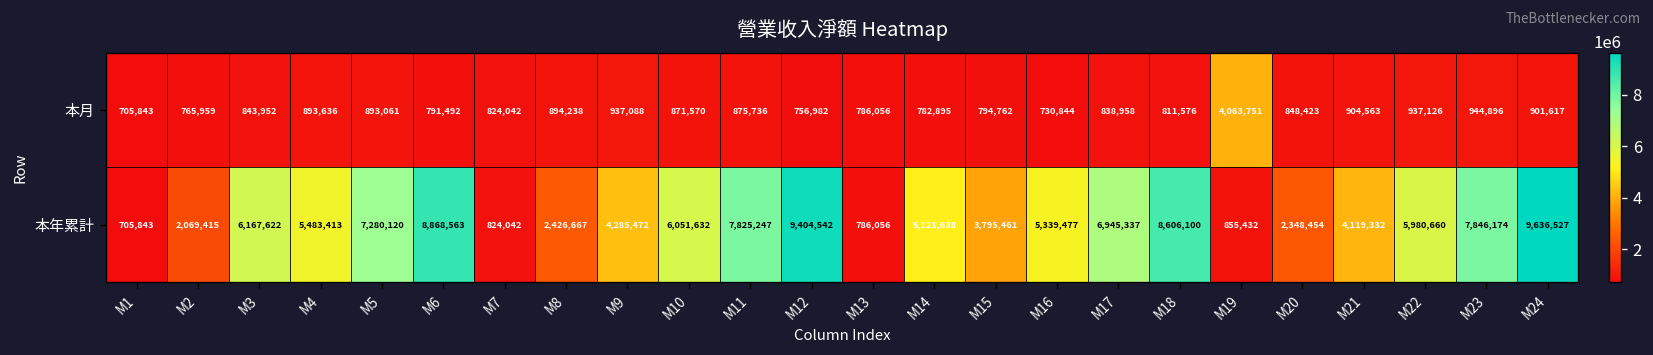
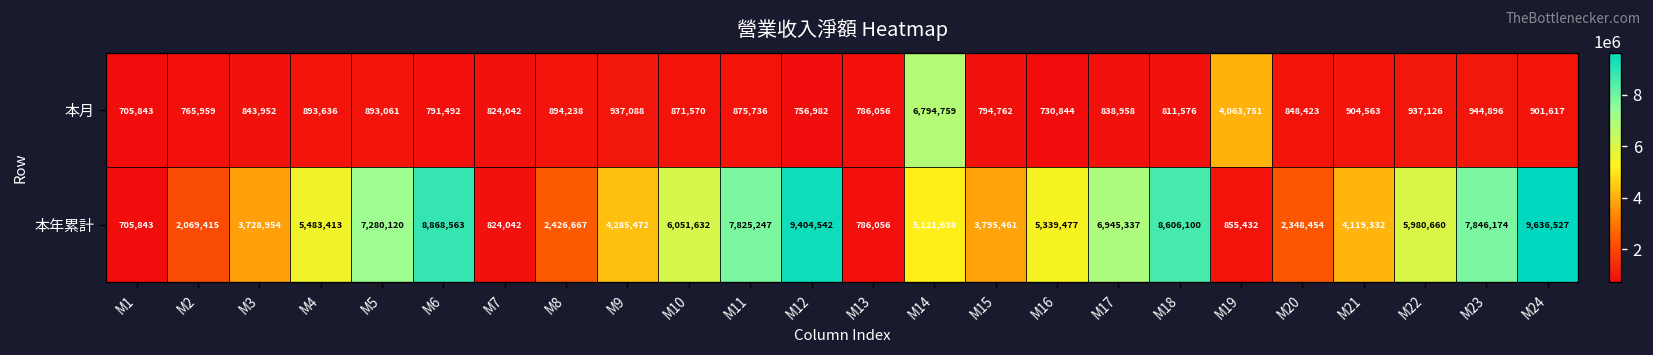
本月, M14: 782,895 -> 6,794,759
本年累計, M3: 6,167,622 -> 3,728,954
